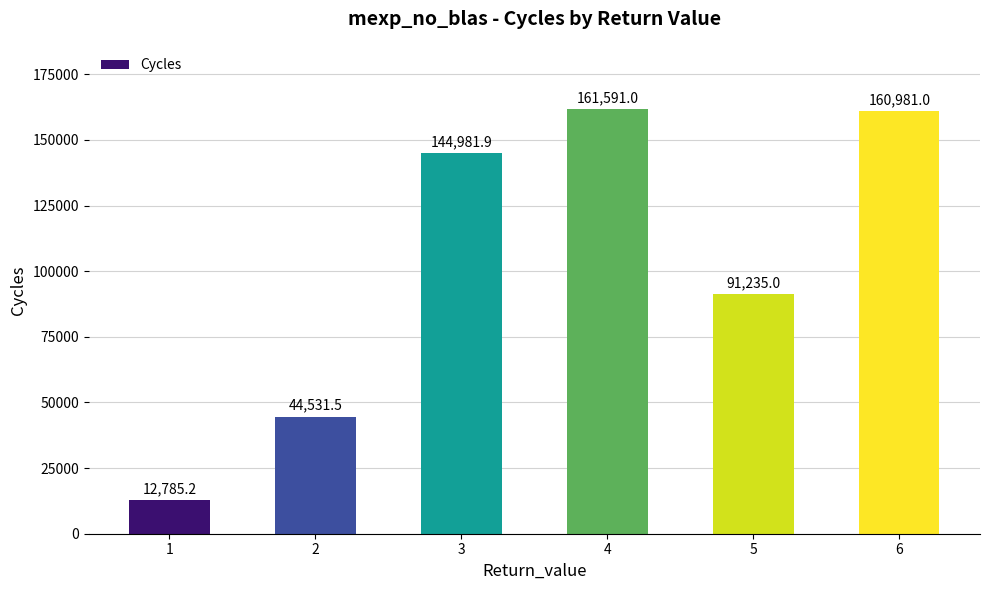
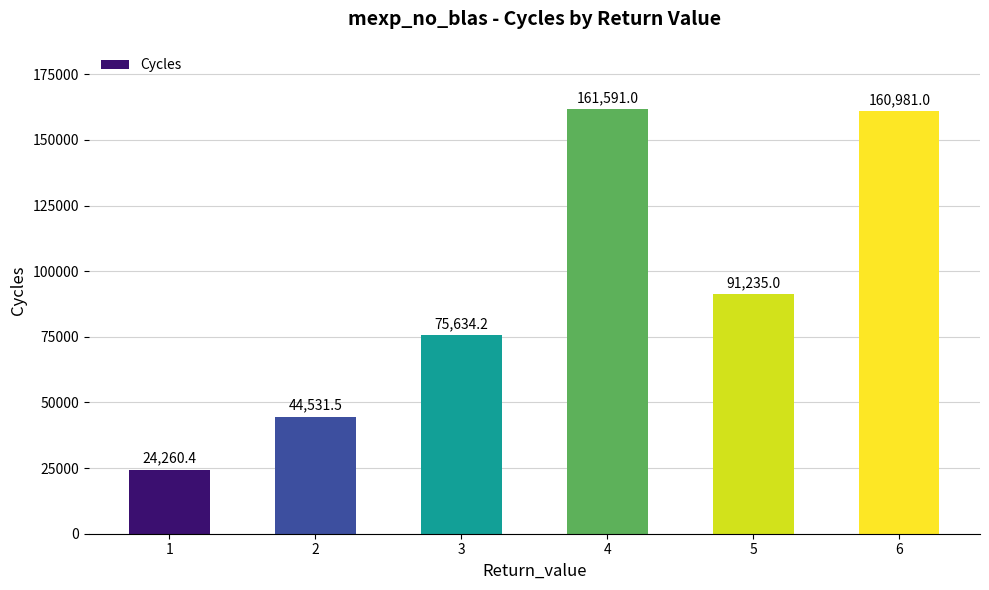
1: 12,785.2 -> 24,260.4
3: 144,981.9 -> 75,634.2
